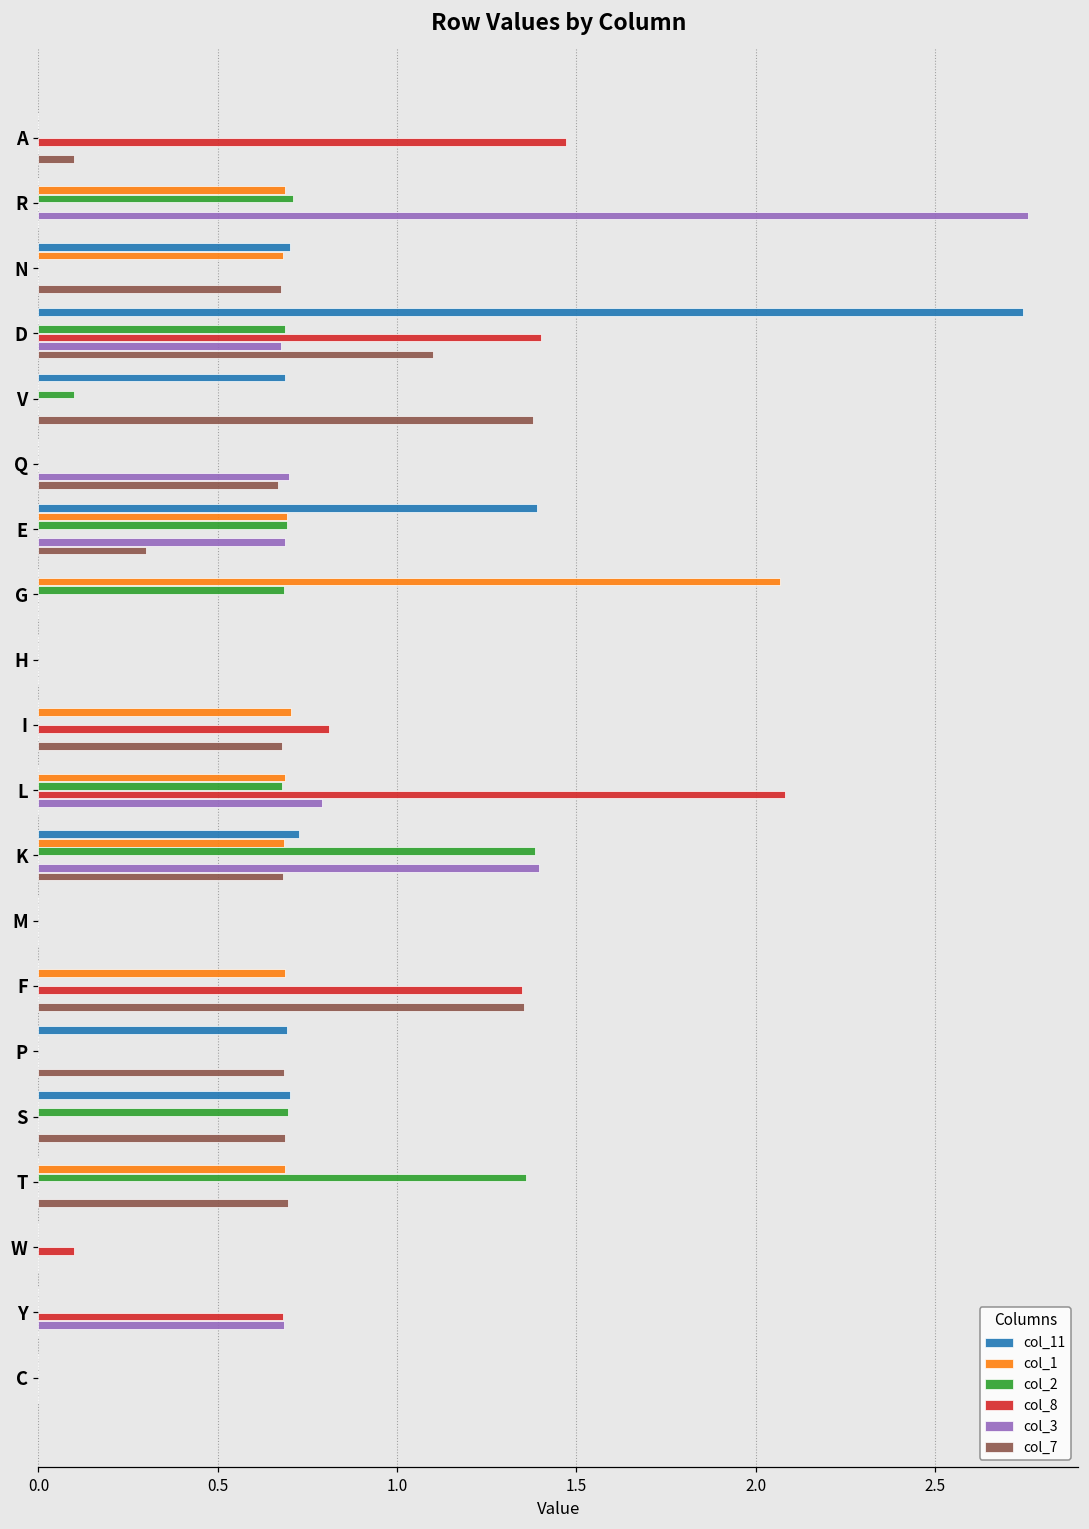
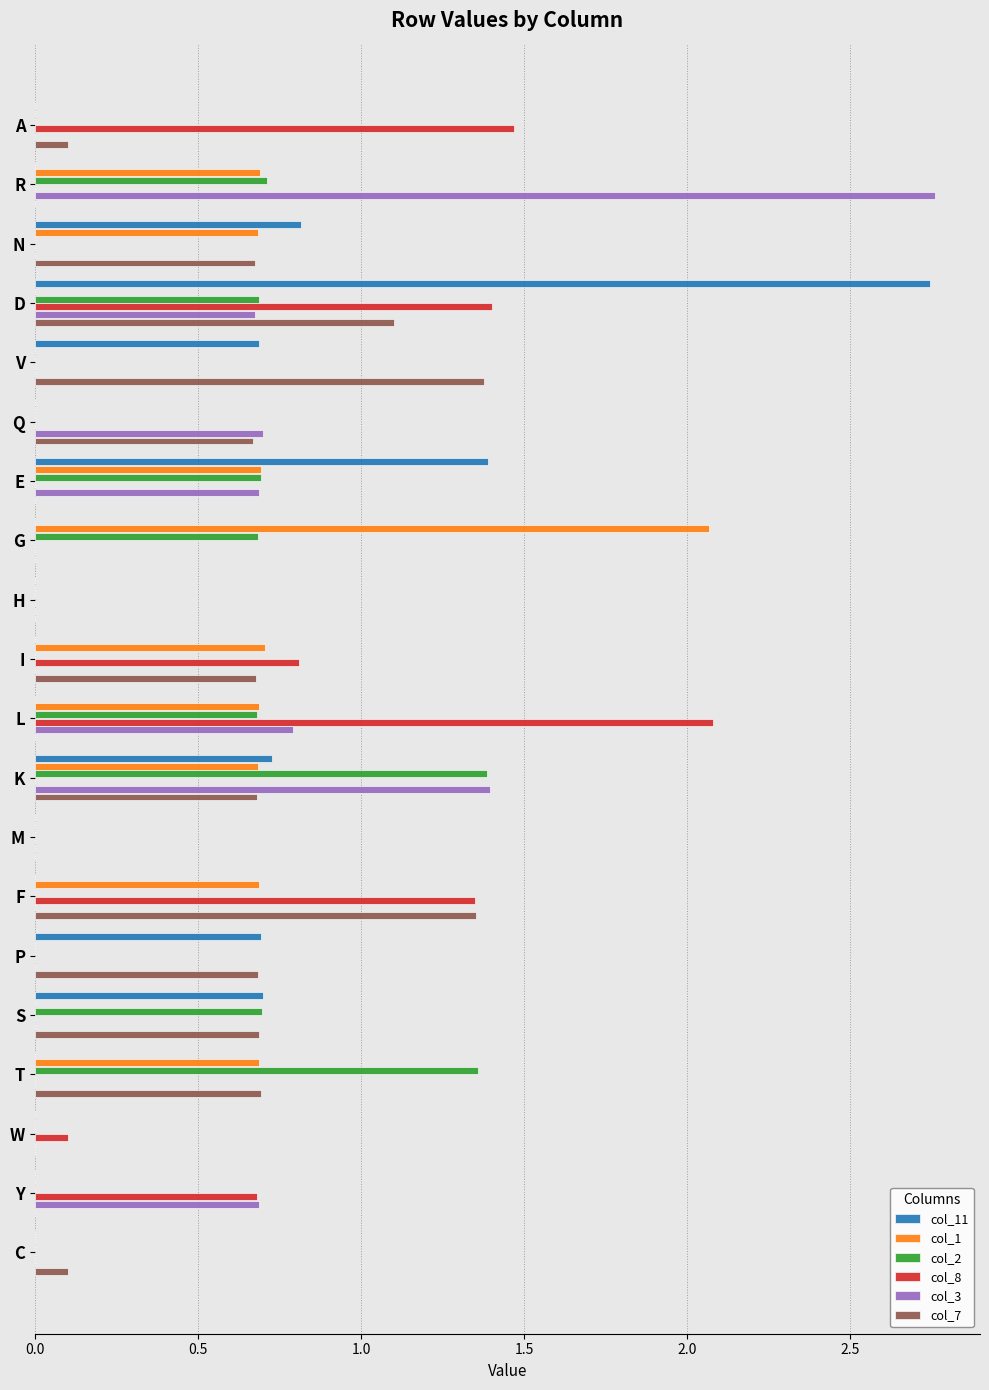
col_11, N: 0.70 -> 0.81
col_2, V: 0.1 -> 0.0
col_7, E: 0.3 -> 0.0
col_7, C: 0.0 -> 0.1
